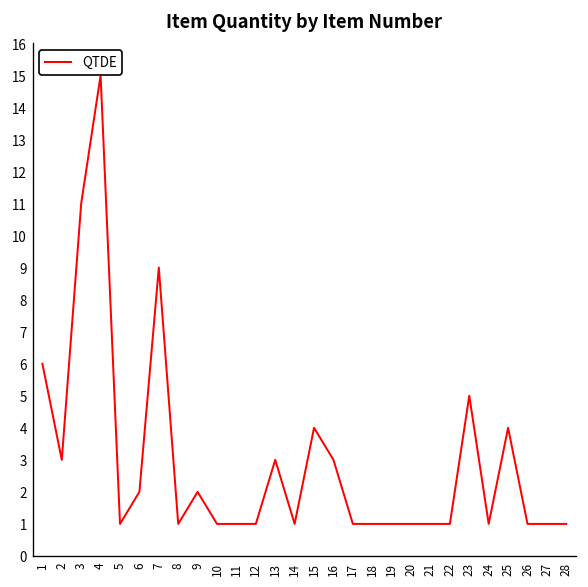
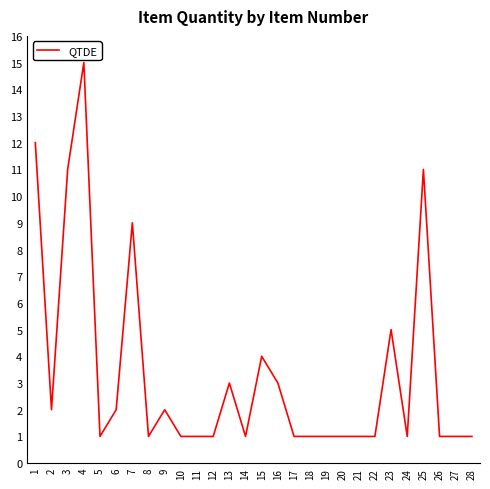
1: 6 -> 12
2: 3 -> 2
25: 4 -> 11
